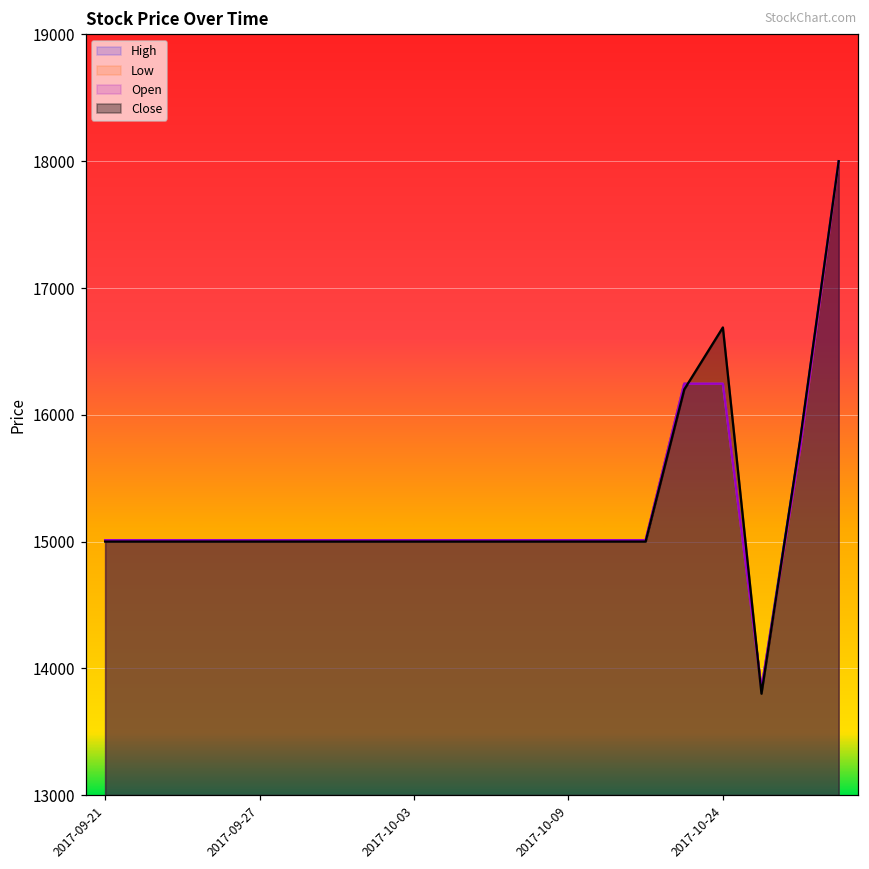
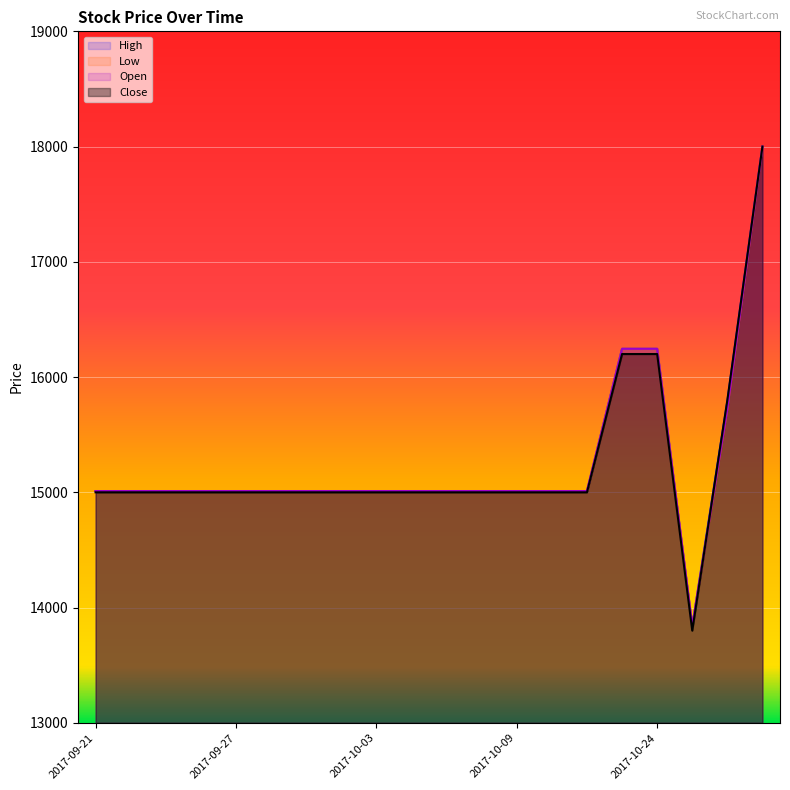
Close, 2017-10-24: 16690 -> 16200
